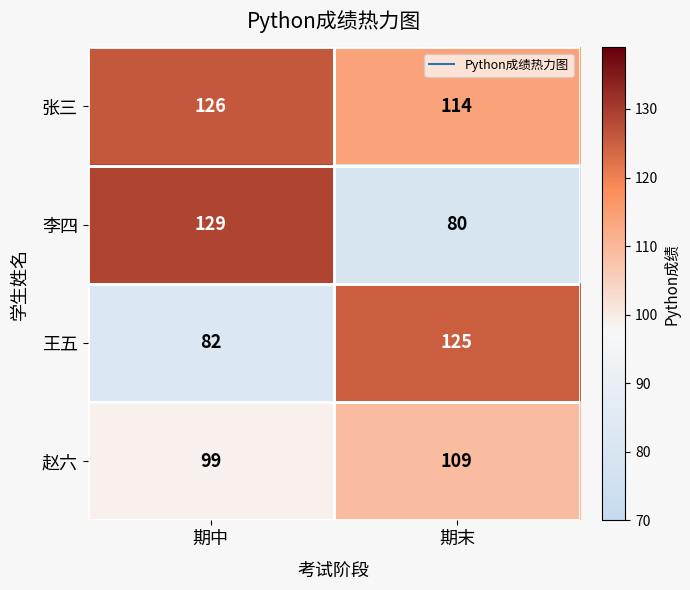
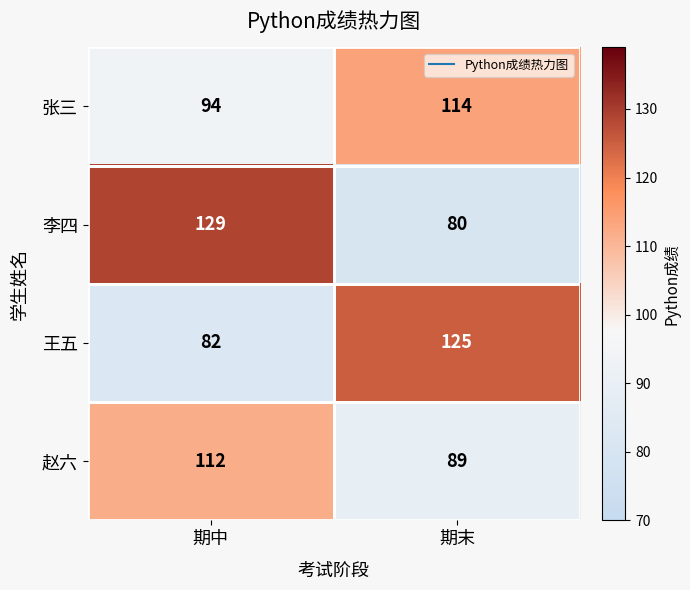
张三, 期中: 126 -> 94
赵六, 期中: 99 -> 112
赵六, 期末: 109 -> 89
